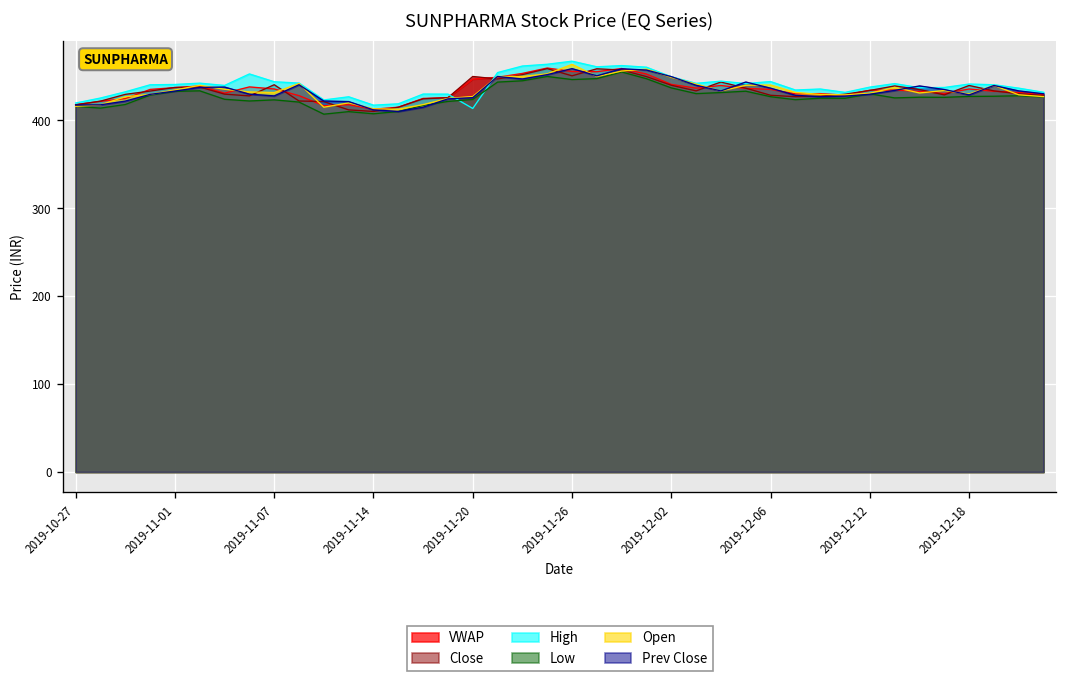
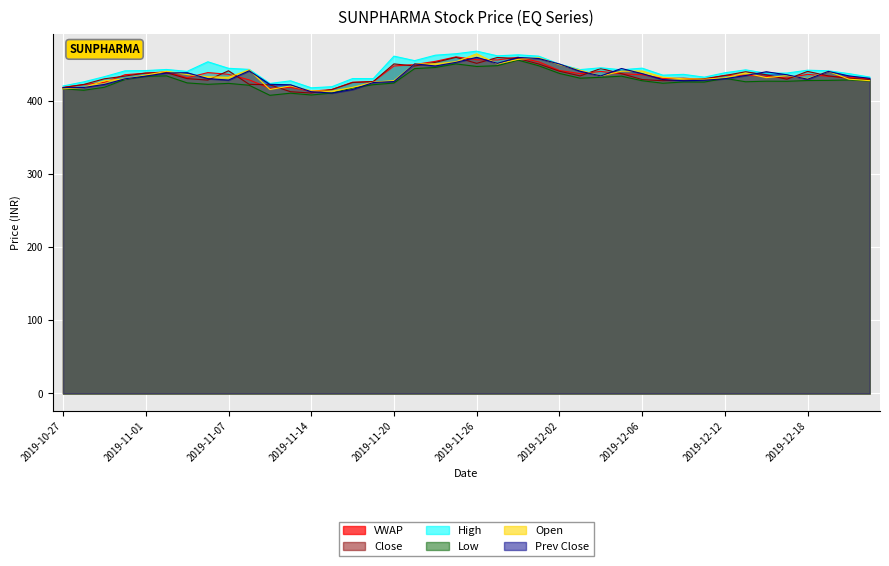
High, 2019-11-20: 410 -> 460
